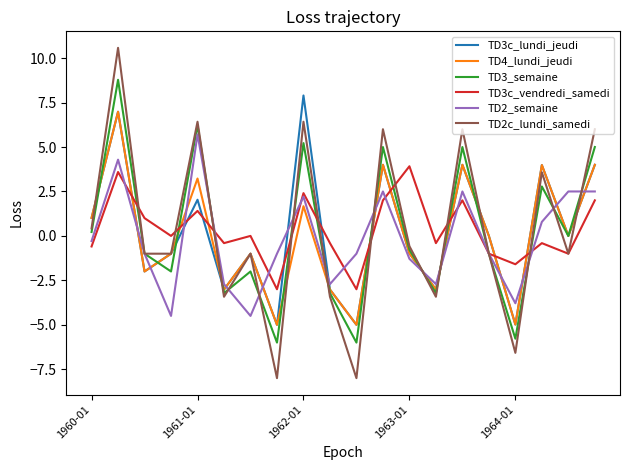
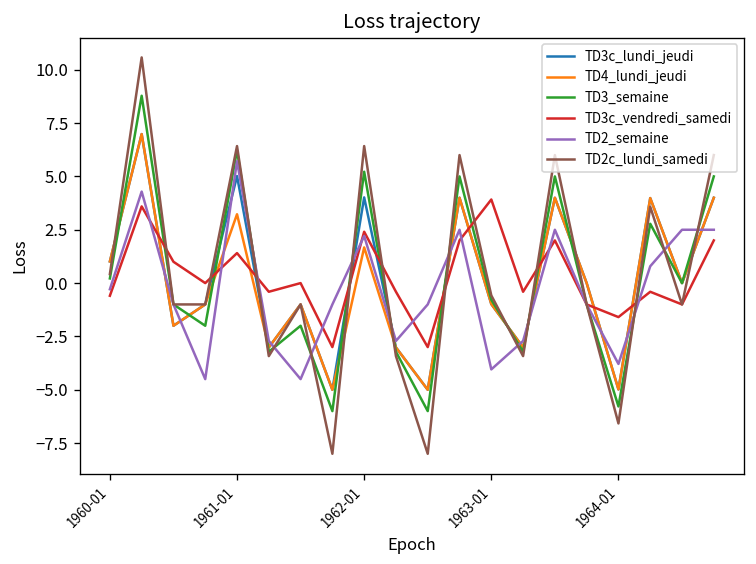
TD3c_lundi_jeudi, 1961-01: 2.0 -> 5.0
TD3c_lundi_jeudi, 1962-01: 7.9 -> 4.0
TD2_semaine, 1963-01: -1.3 -> -4.0
